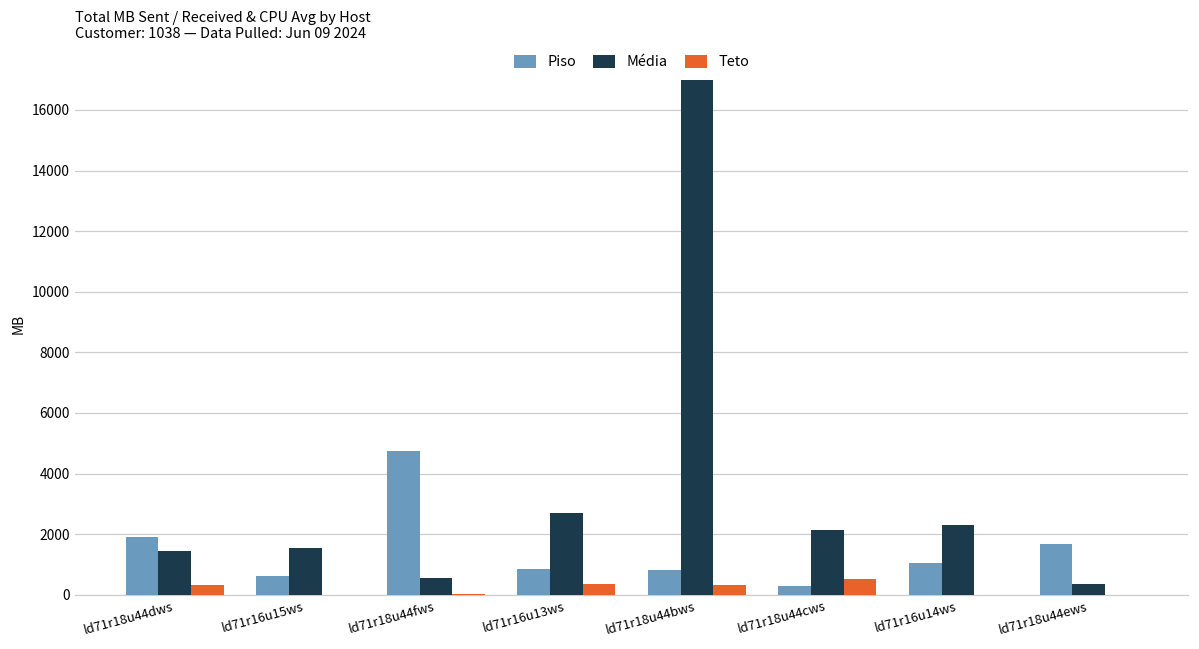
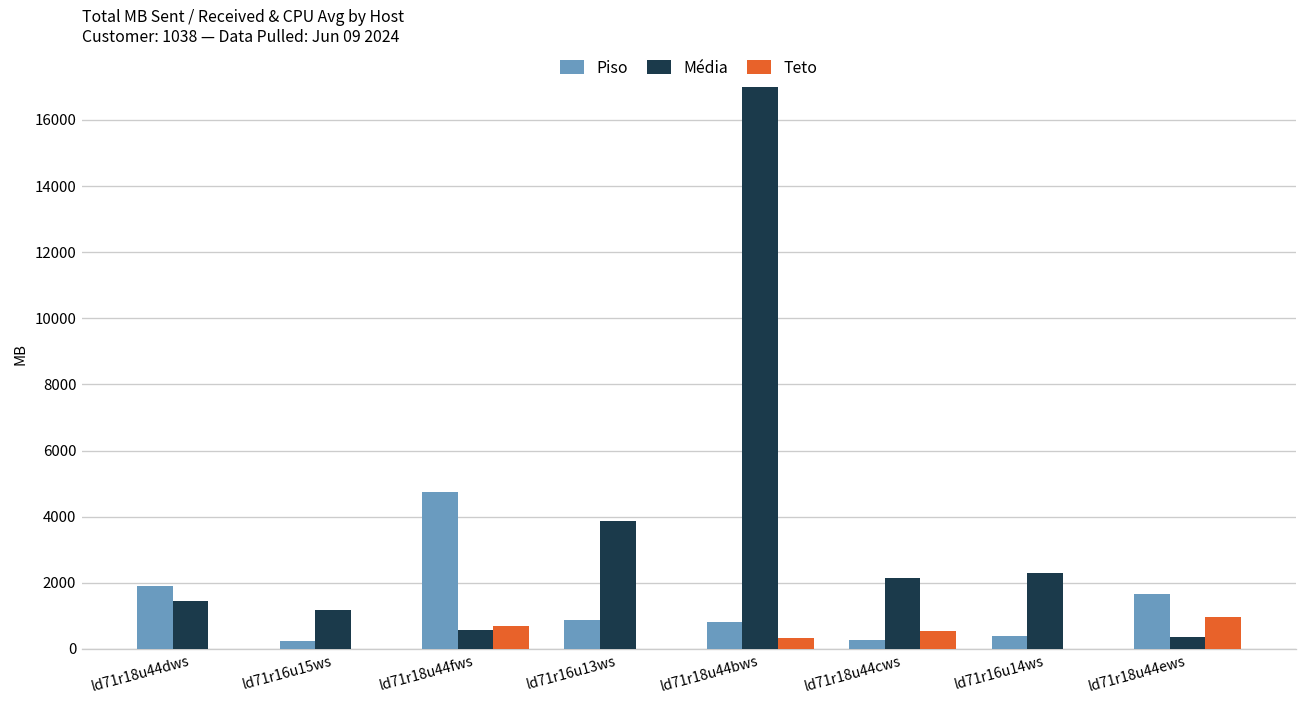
Teto, ld71r18u44dws: 300 -> 0
Piso, ld71r16u15ws: 600 -> 200
Média, ld71r16u15ws: 1500 -> 1200
Teto, ld71r18u44fws: 0 -> 700
Média, ld71r16u13ws: 2700 -> 3900
Teto, ld71r16u13ws: 300 -> 0
Piso, ld71r16u14ws: 1100 -> 400
Teto, ld71r18u44ews: 0 -> 1000
